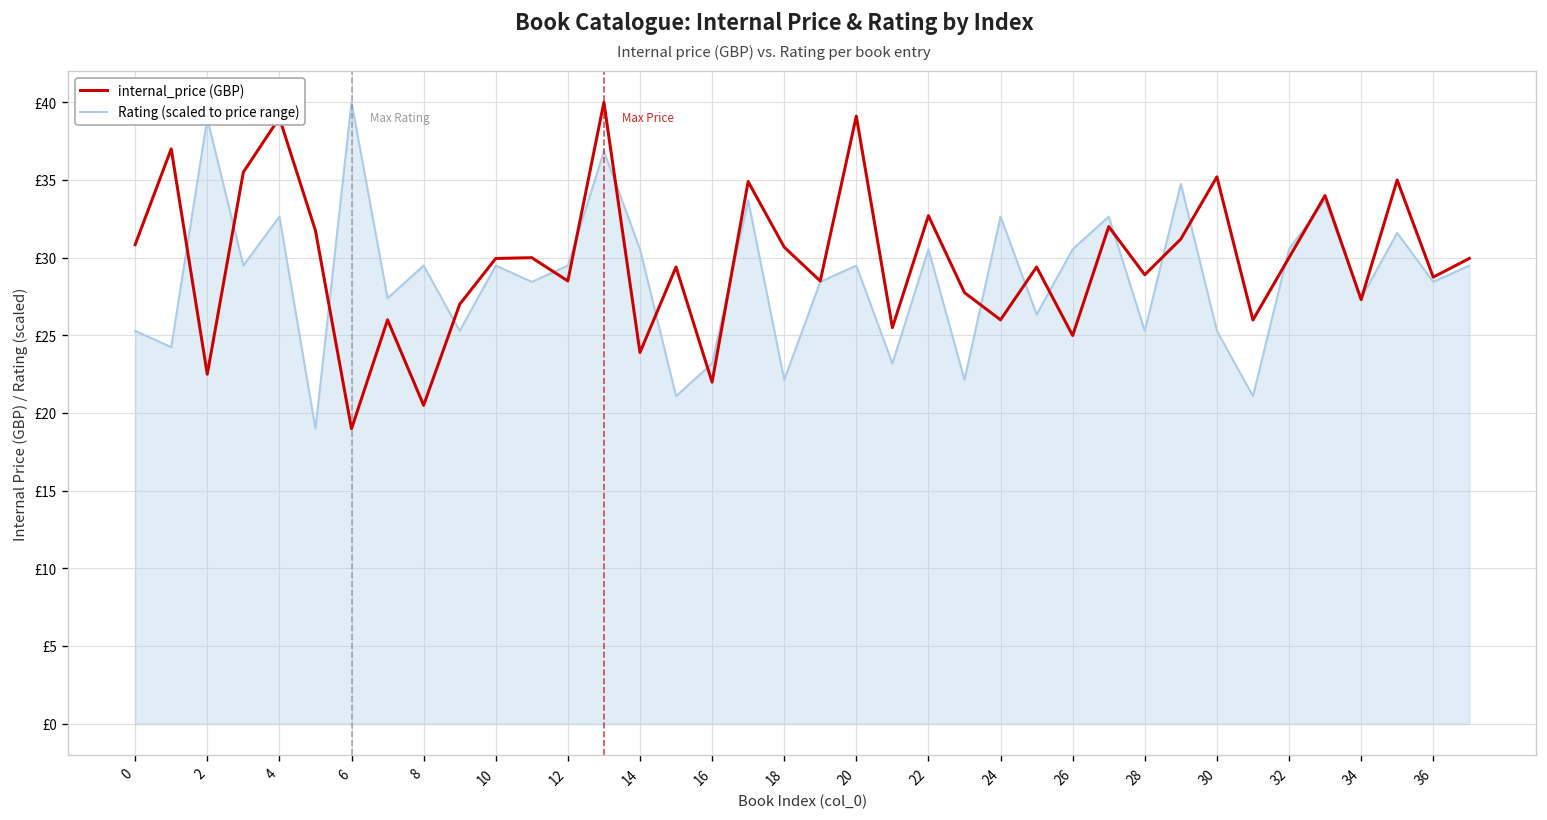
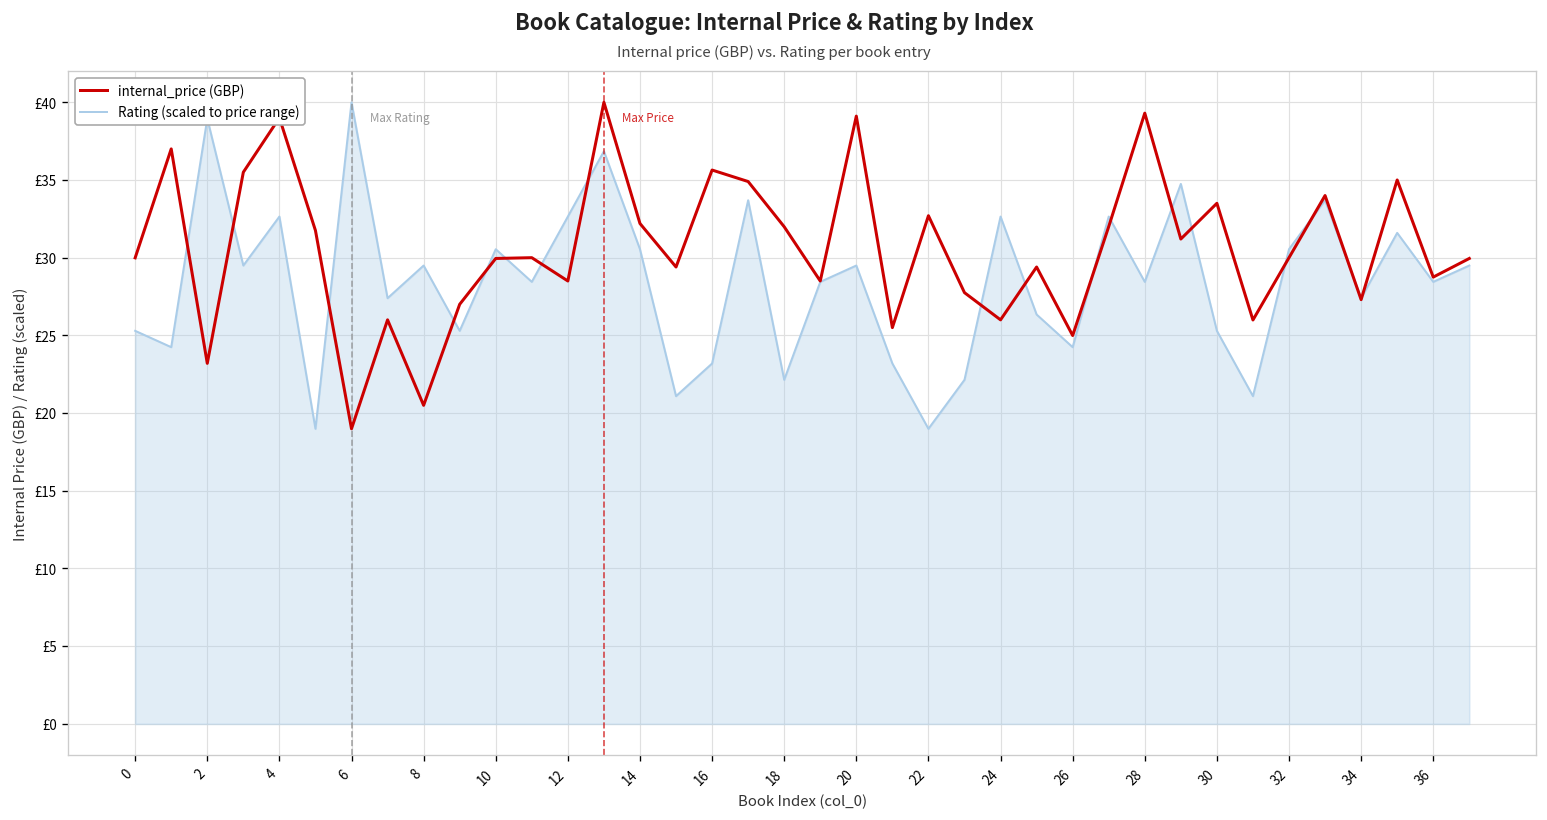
internal_price (GBP), 0: £30.8 -> £30.0
internal_price (GBP), 2: £22.5 -> £23.2
Rating (scaled to price range), 10: £29.5 -> £30.5
Rating (scaled to price range), 12: £29.5 -> £32.6
internal_price (GBP), 14: £23.9 -> £32.2
internal_price (GBP), 16: £22.0 -> £35.6
internal_price (GBP), 18: £30.7 -> £32.0
Rating (scaled to price range), 22: £30.5 -> £19.0
Rating (scaled to price range), 26: £30.5 -> £24.2
internal_price (GBP), 28: £28.9 -> £39.3
Rating (scaled to price range), 28: £25.3 -> £28.4
internal_price (GBP), 30: £35.2 -> £33.5
